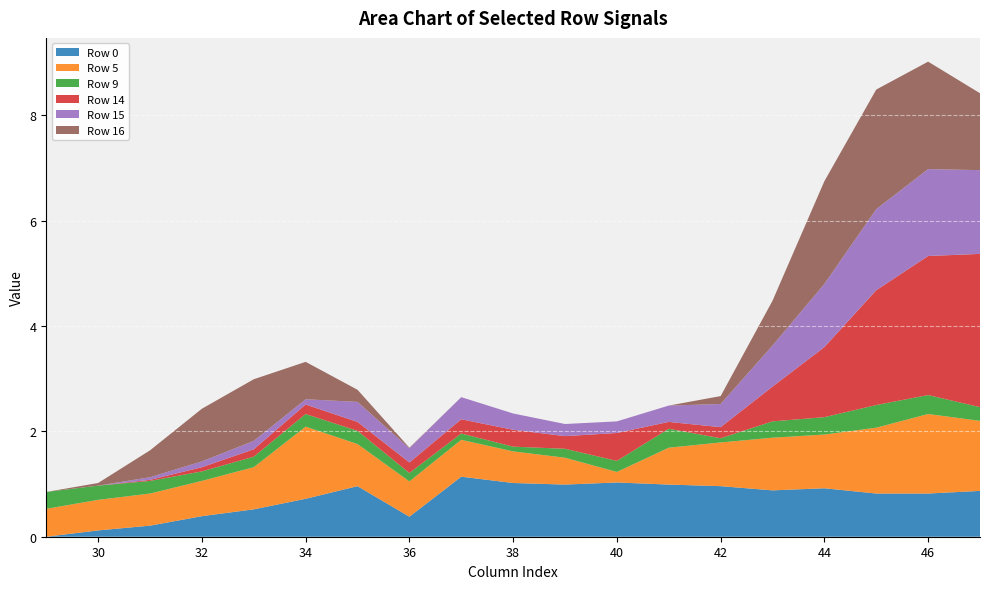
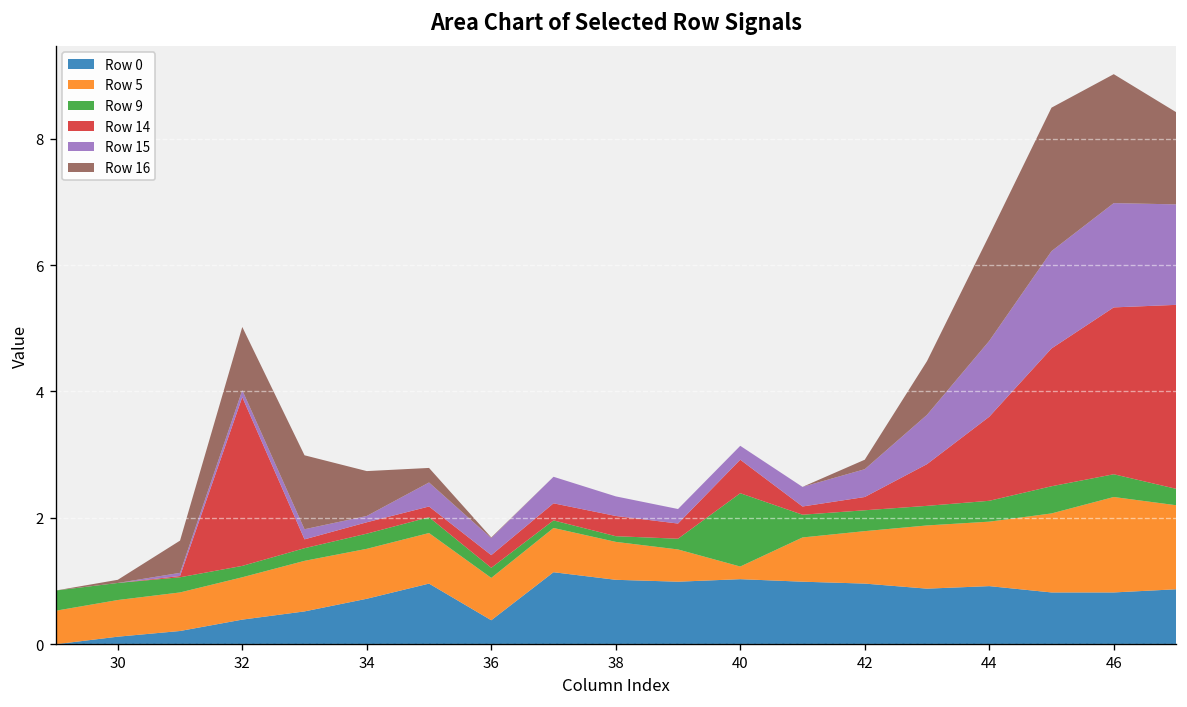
Row 14, 32: 0.1 -> 2.7
Row 5, 34: 1.4 -> 0.8
Row 9, 40: 0.2 -> 1.2
Row 9, 42: 0.1 -> 0.3
Row 16, 44: 2.0 -> 1.7
